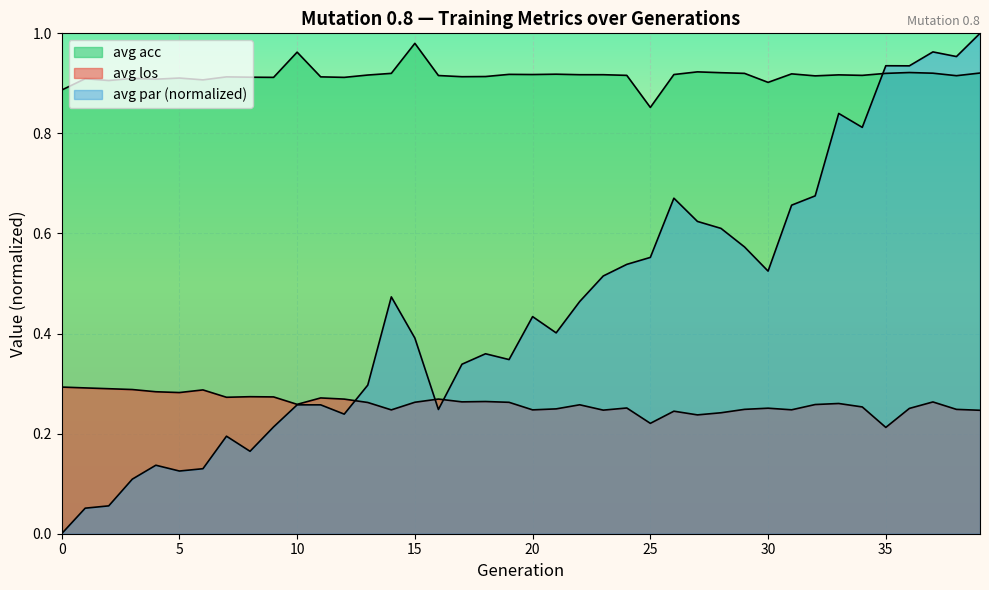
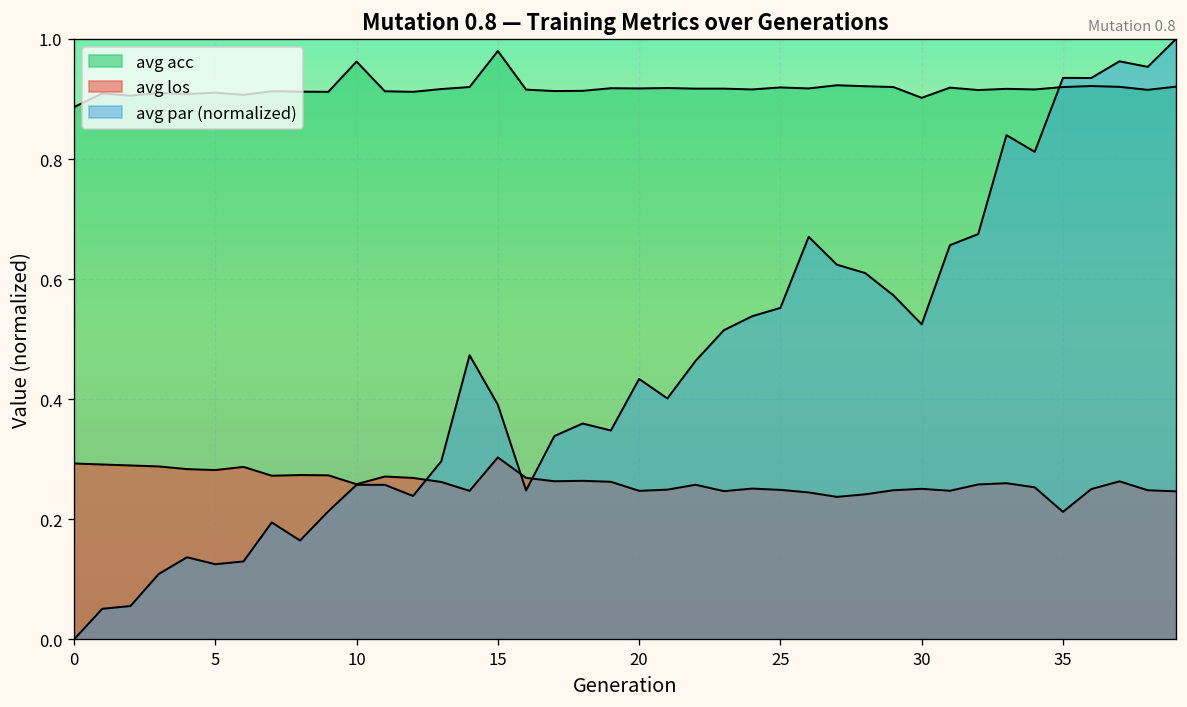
avg los, 15: 0.26 -> 0.30
avg acc, 25: 0.85 -> 0.92
avg los, 25: 0.22 -> 0.25
